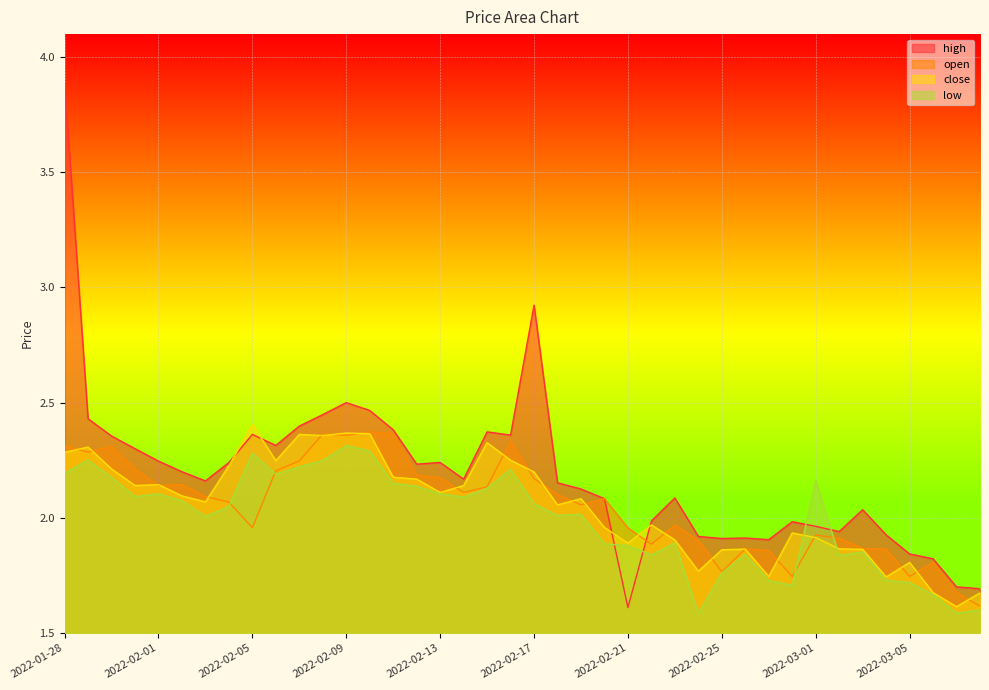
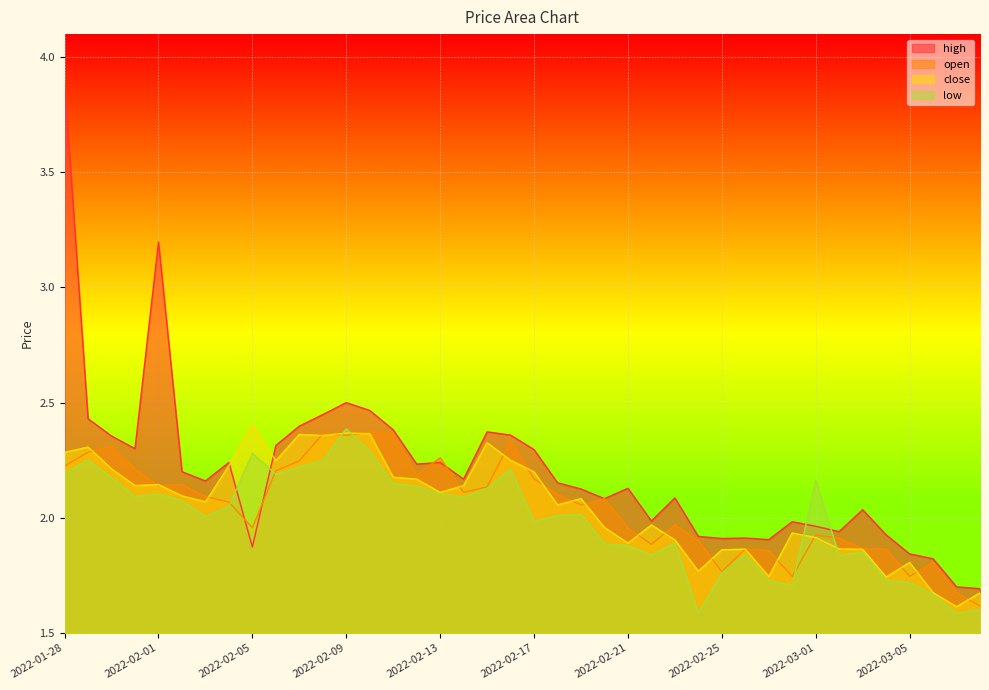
open, 2022-01-28: 2.31 -> 2.22
high, 2022-02-01: 2.25 -> 3.20
high, 2022-02-05: 2.36 -> 1.87
low, 2022-02-09: 2.31 -> 2.39
open, 2022-02-13: 2.17 -> 2.26
high, 2022-02-17: 2.92 -> 2.30
low, 2022-02-17: 2.06 -> 1.98
high, 2022-02-21: 1.61 -> 2.13
